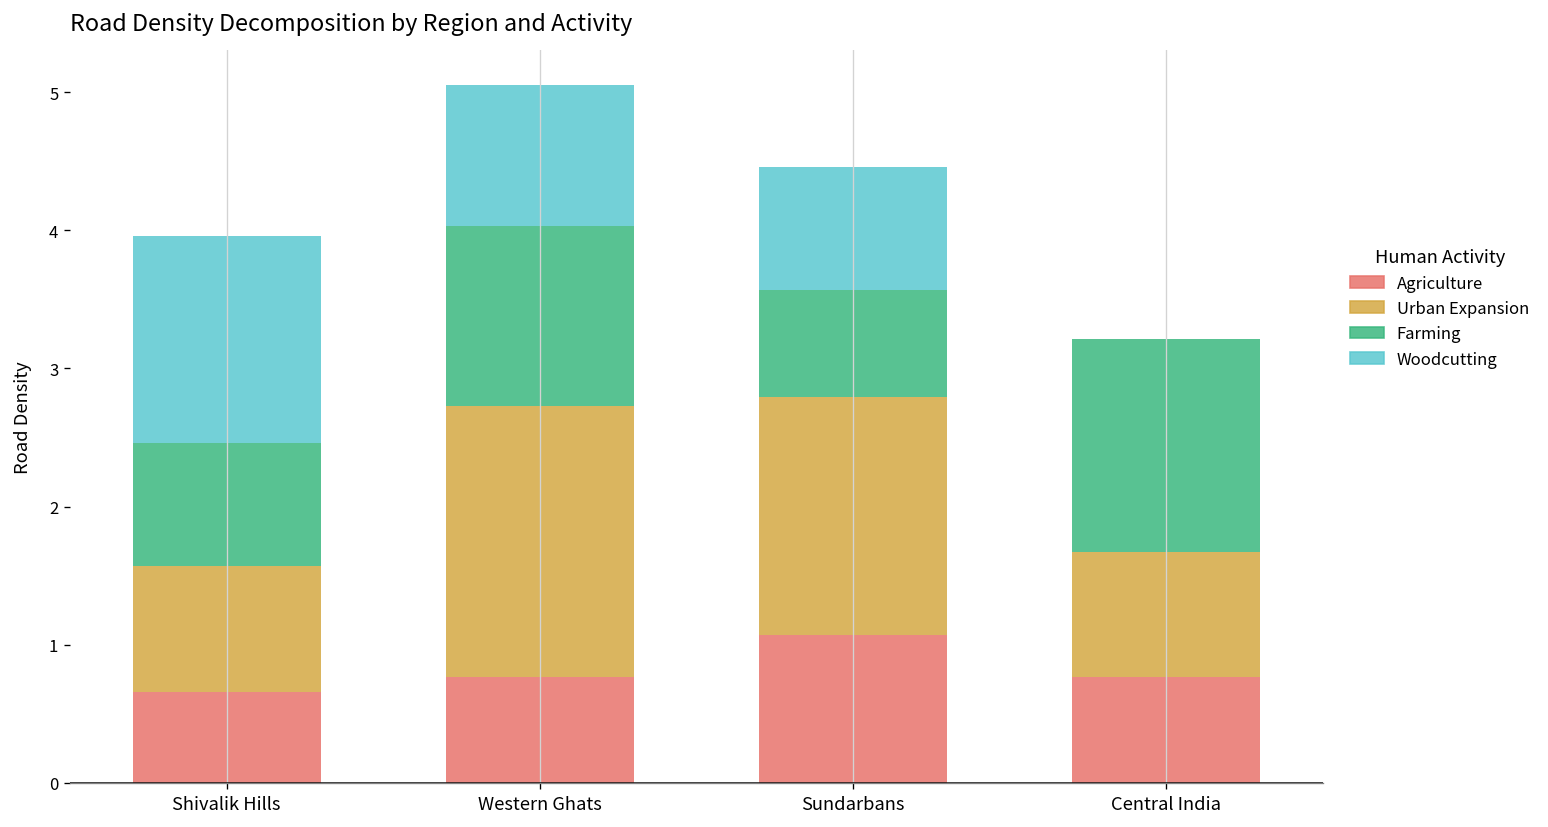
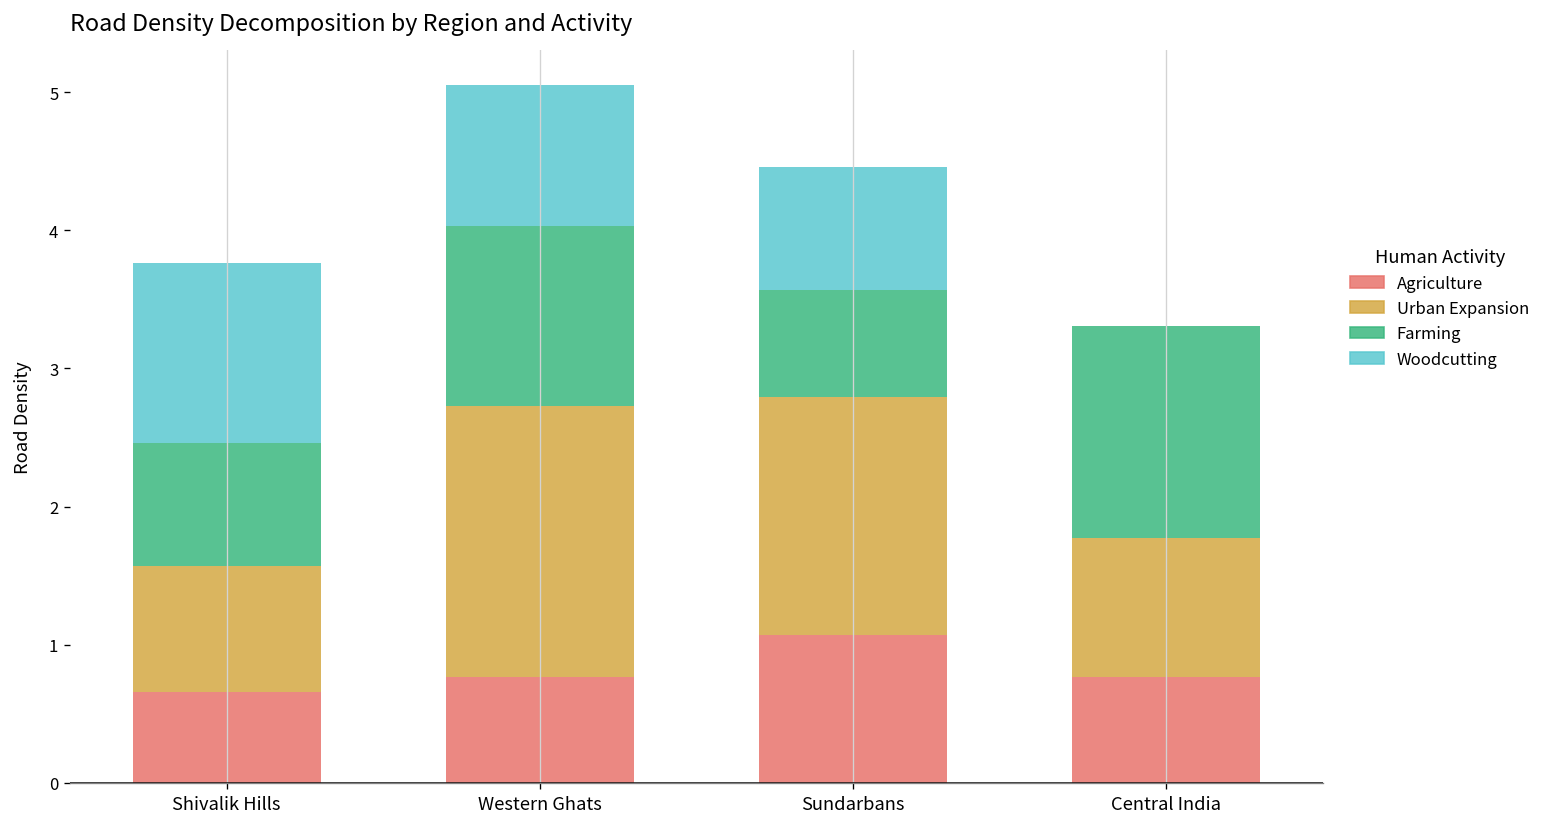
Woodcutting, Shivalik Hills: 1.5 -> 1.3
Urban Expansion, Central India: 0.9 -> 1.0
